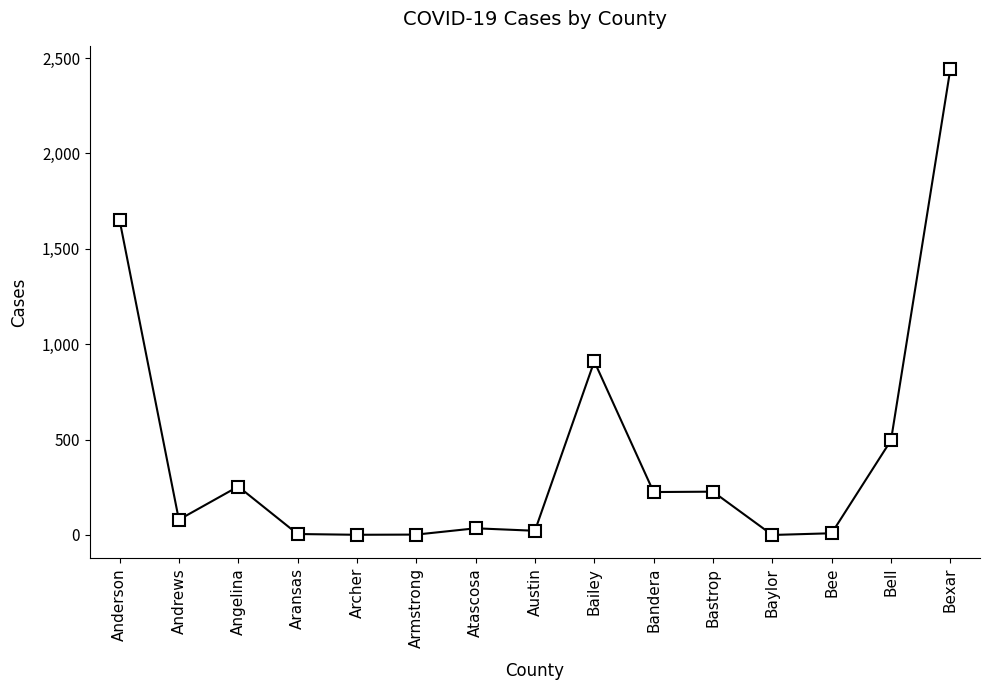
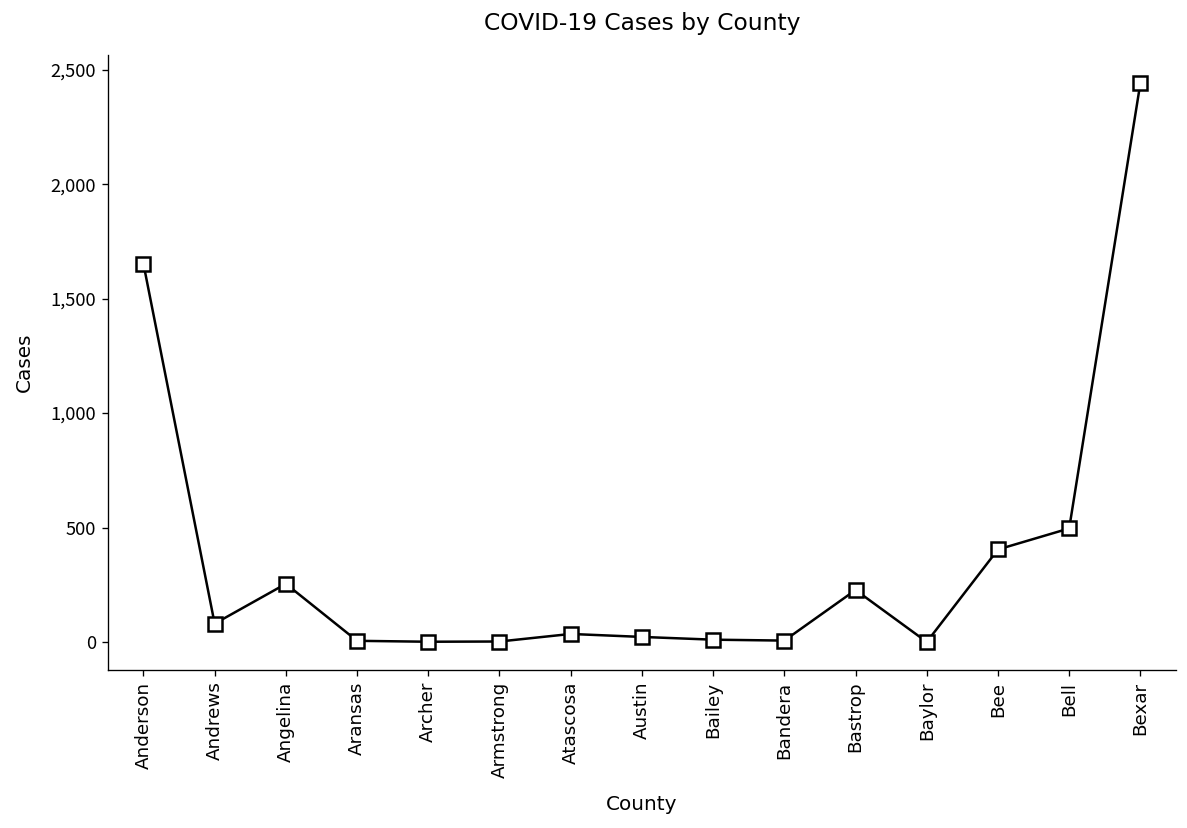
Bailey: 910 -> 10
Bandera: 230 -> 10
Bee: 10 -> 400
